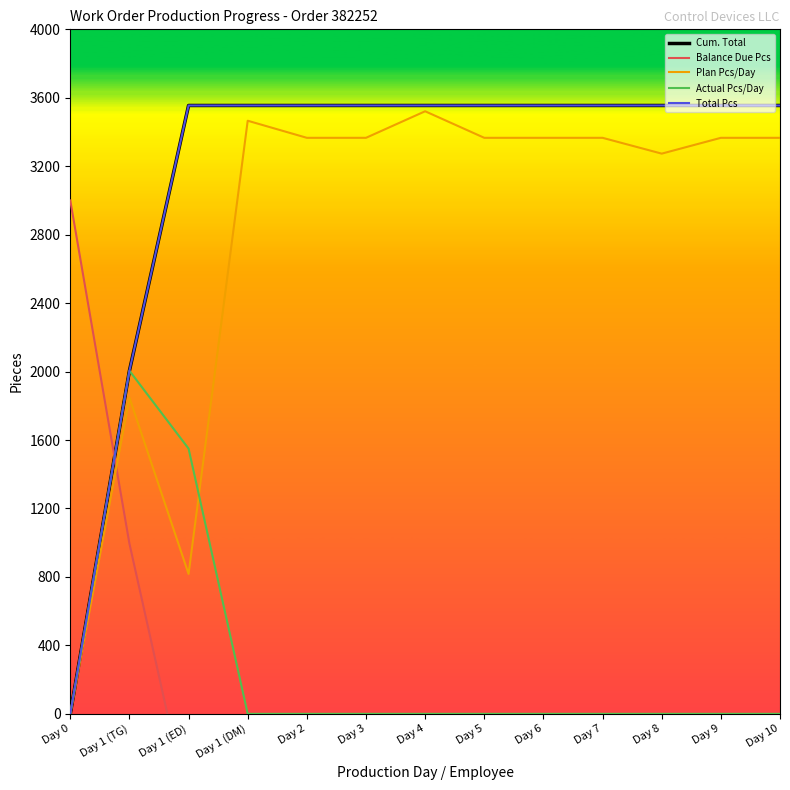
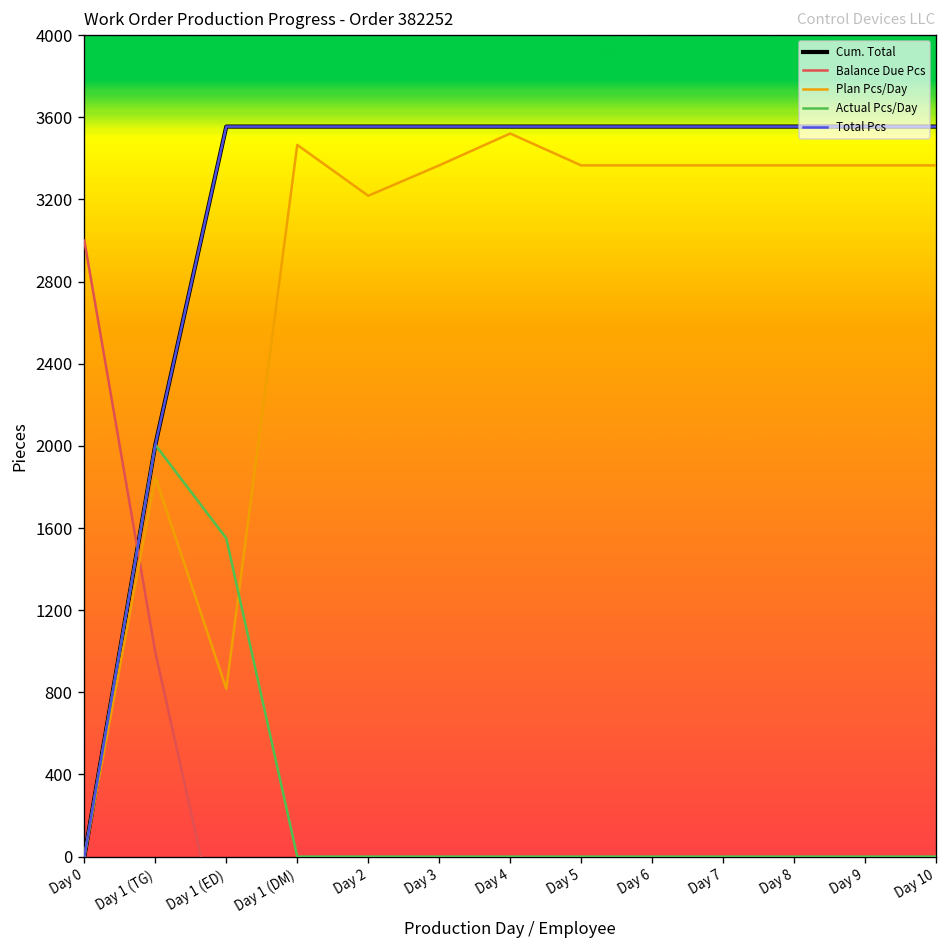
Plan Pcs/Day, Day 2: 3370 -> 3220
Plan Pcs/Day, Day 8: 3270 -> 3370
